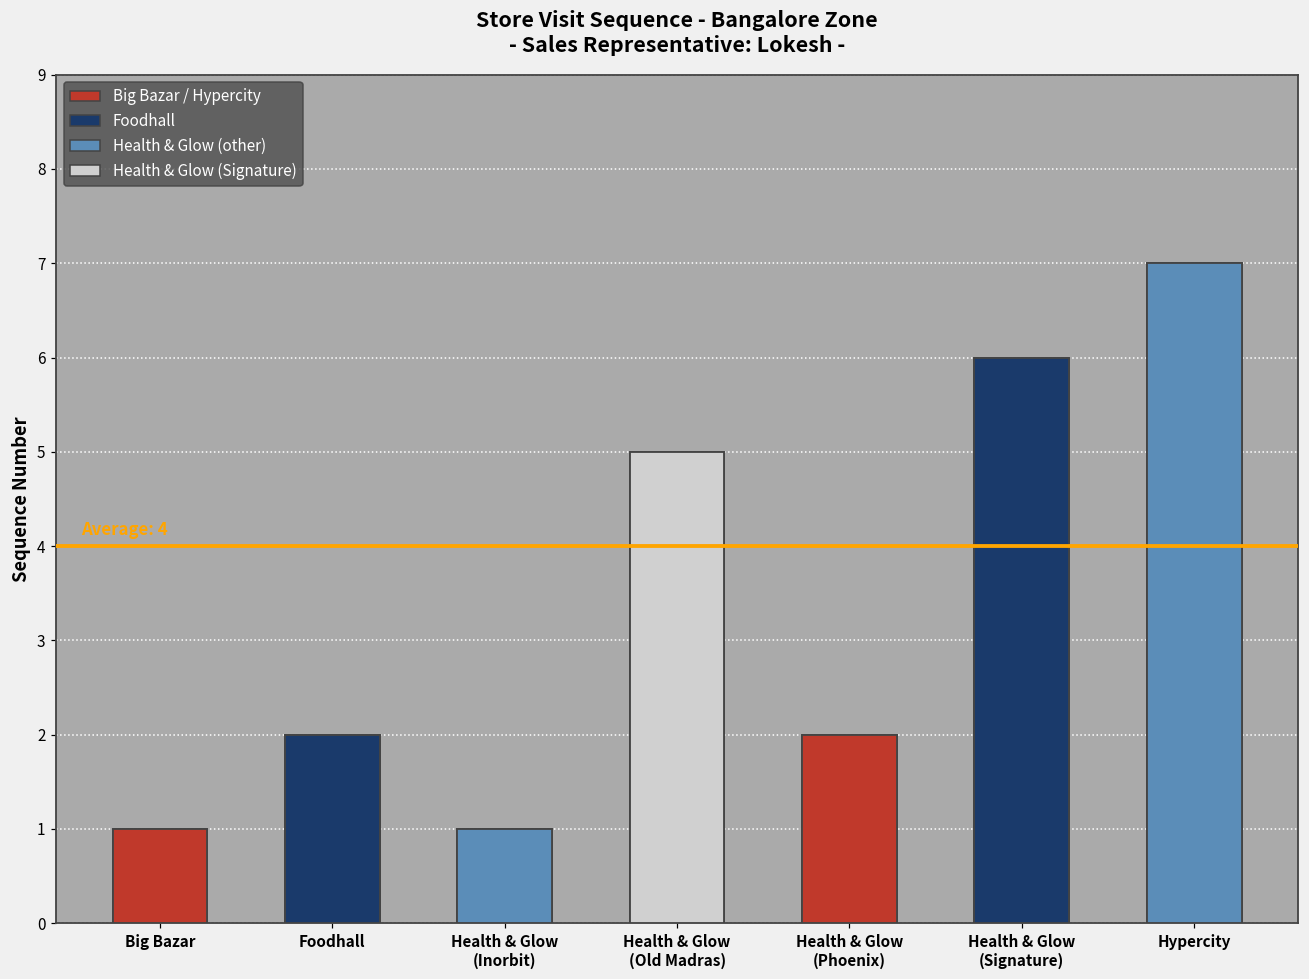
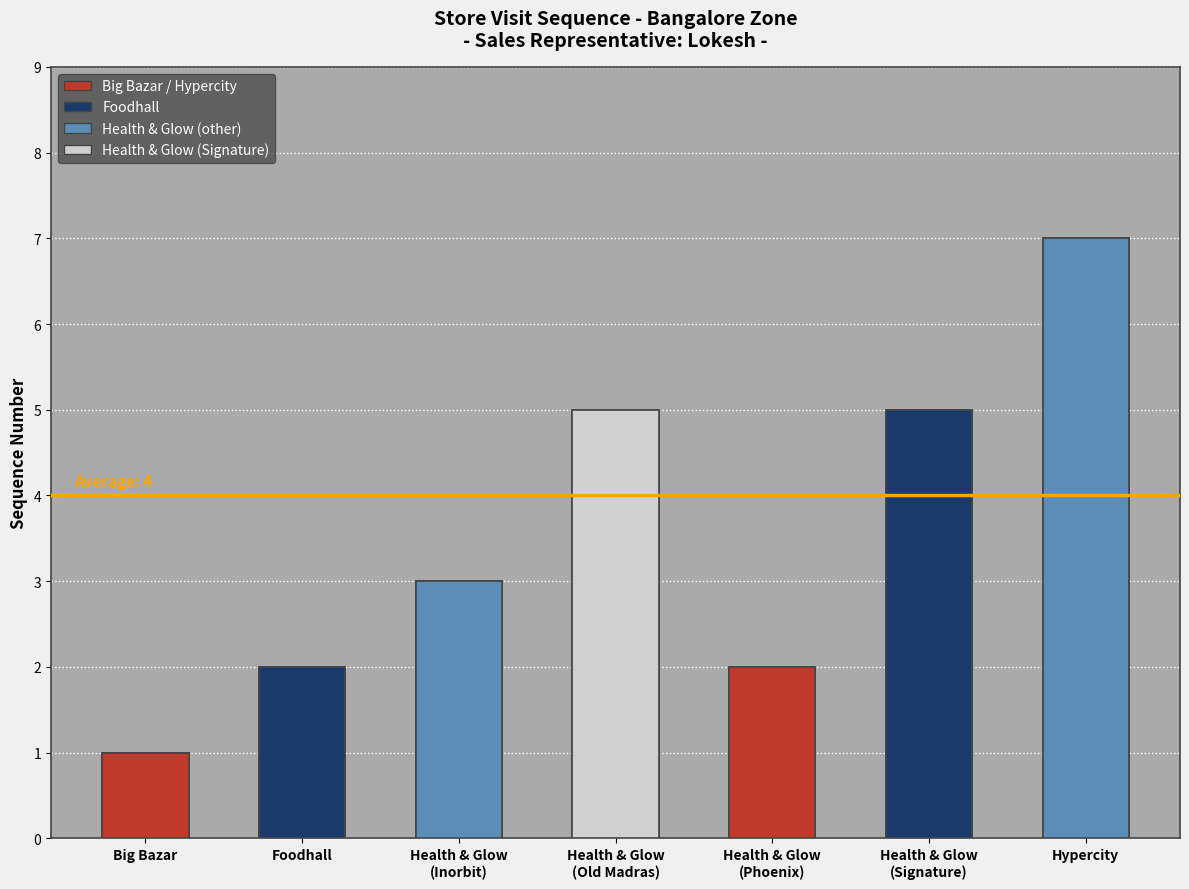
Health & Glow (Inorbit): 1 -> 3
Health & Glow (Signature): 6 -> 5
